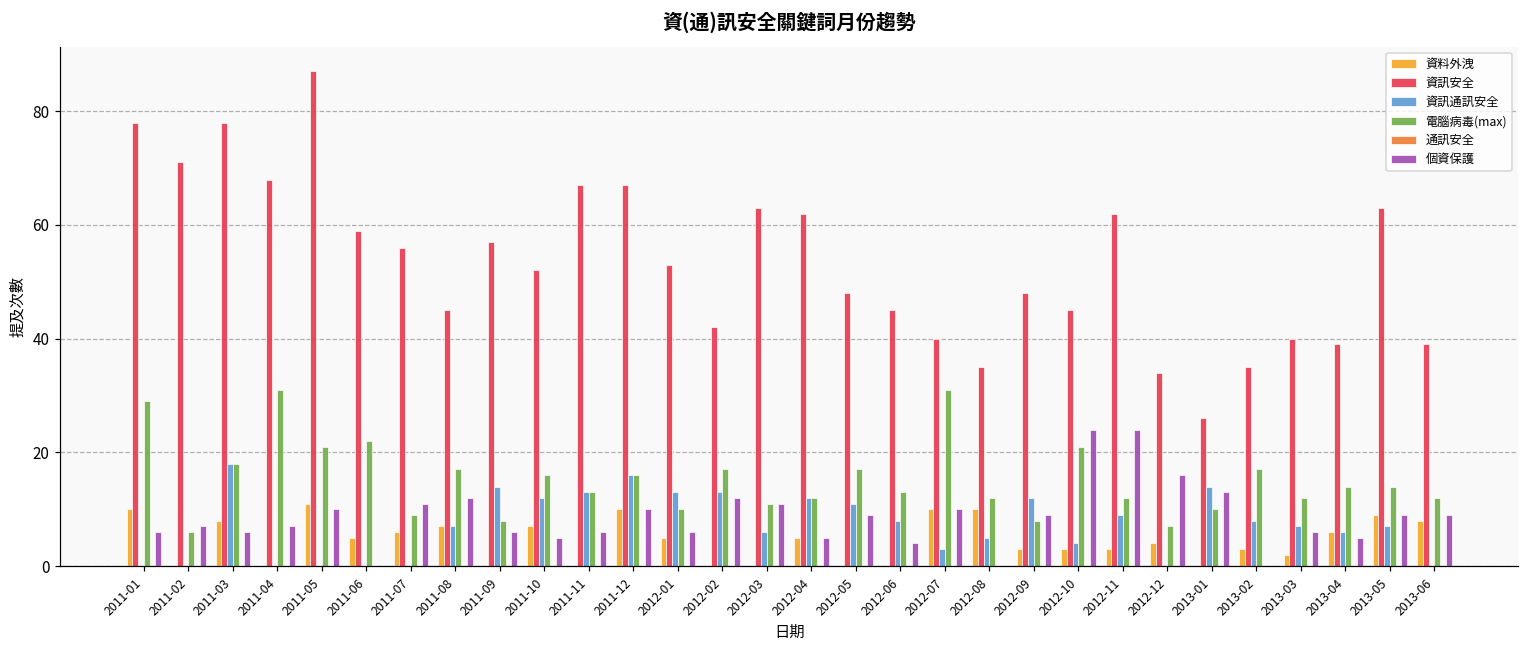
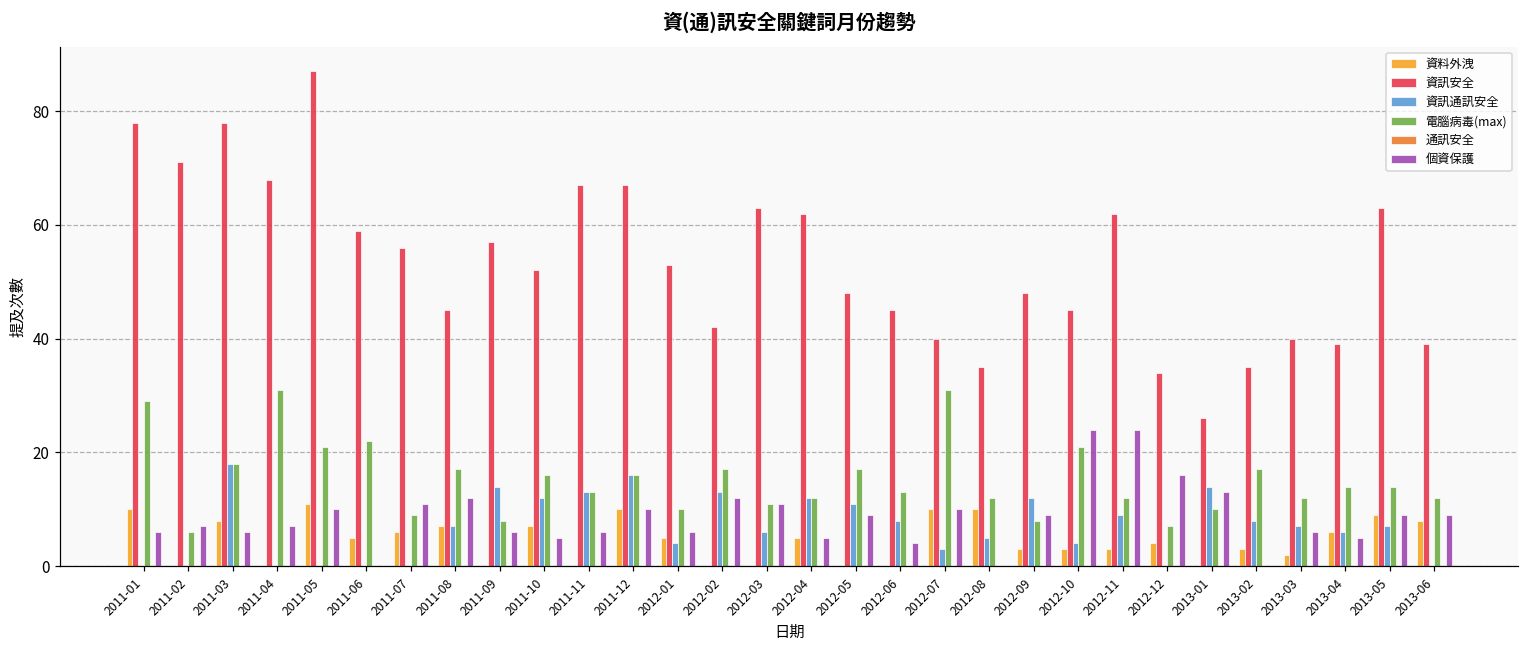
資訊通訊安全, 2012-01: 13 -> 4
